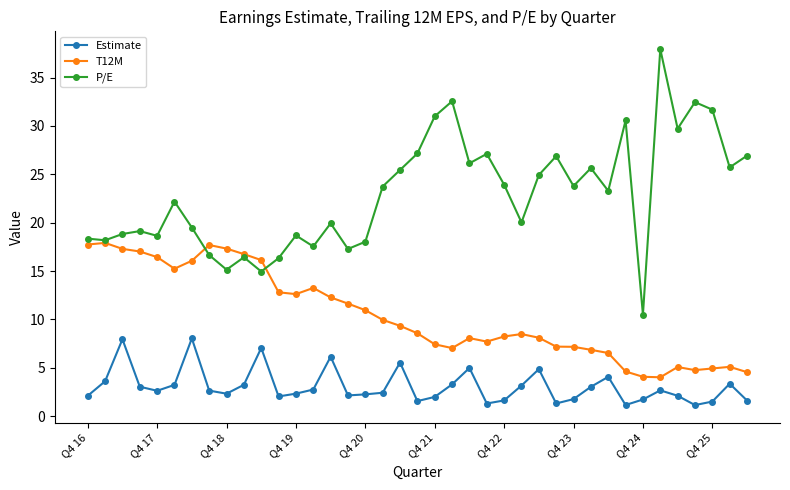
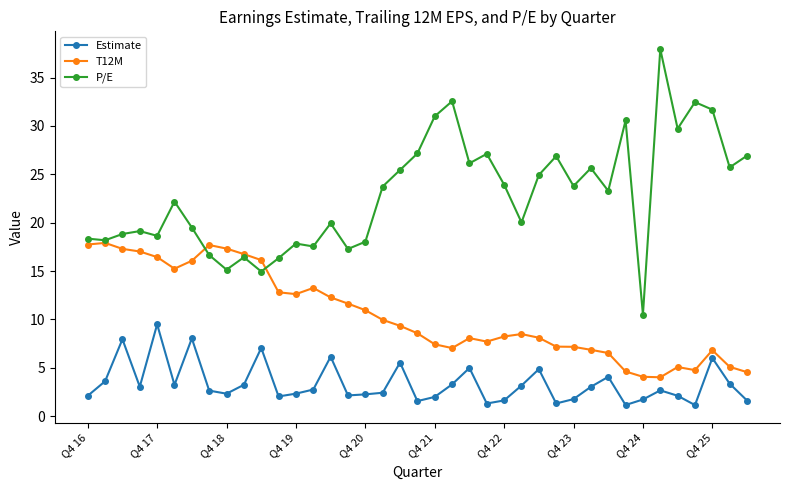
Estimate, Q4 17: 3 -> 9
P/E, Q4 19: 19 -> 18
Estimate, Q4 25: 1 -> 6
T12M, Q4 25: 5 -> 7
